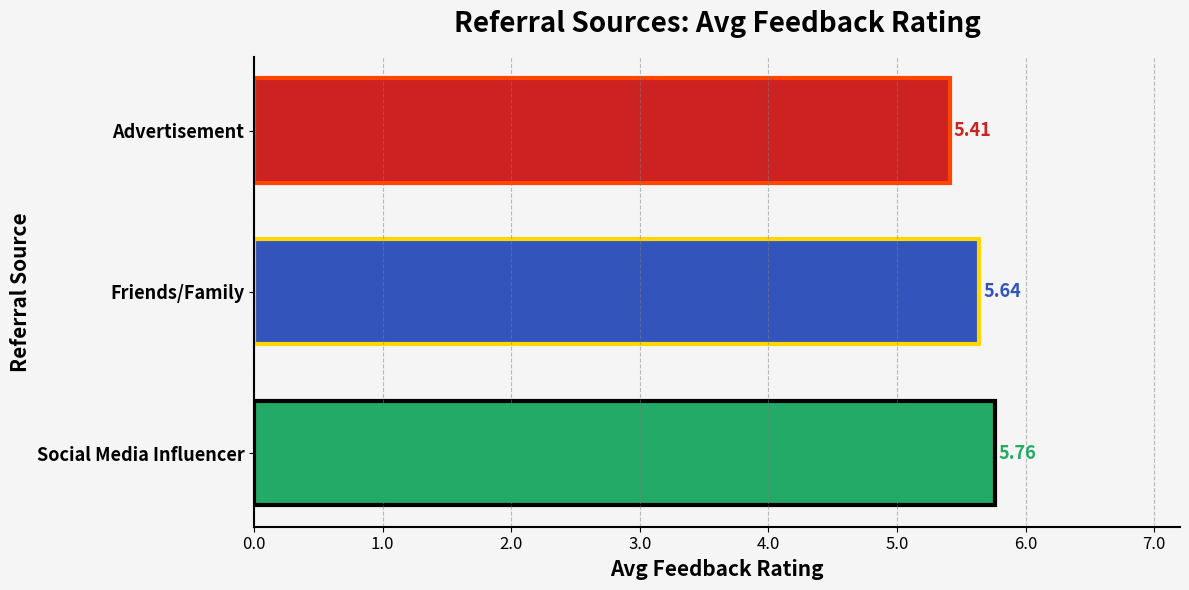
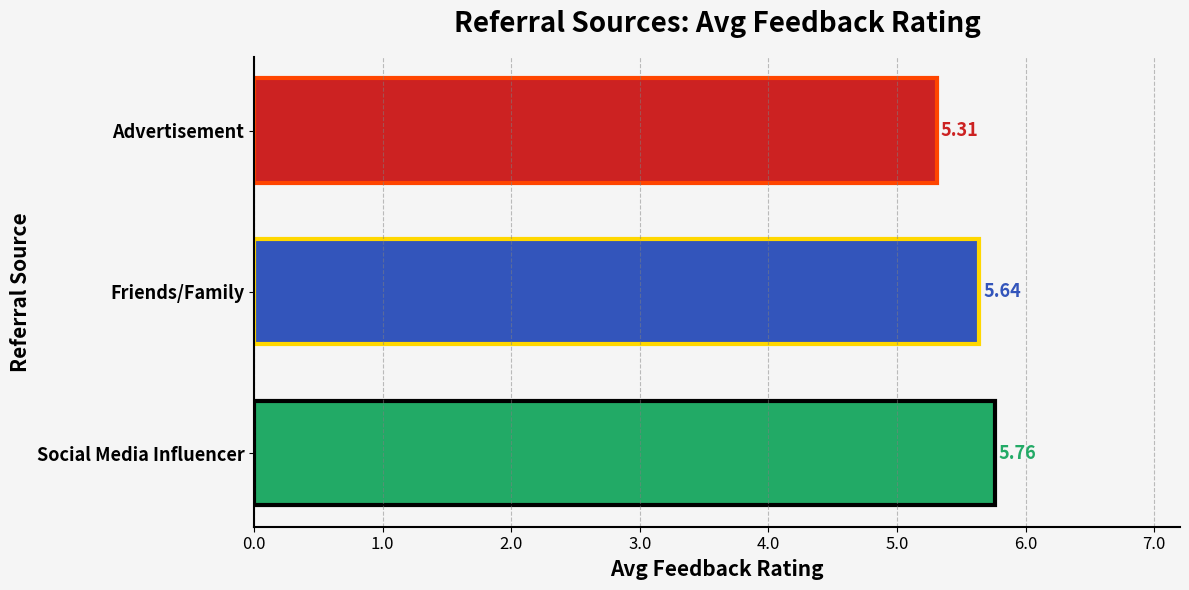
Advertisement: 5.41 -> 5.31
